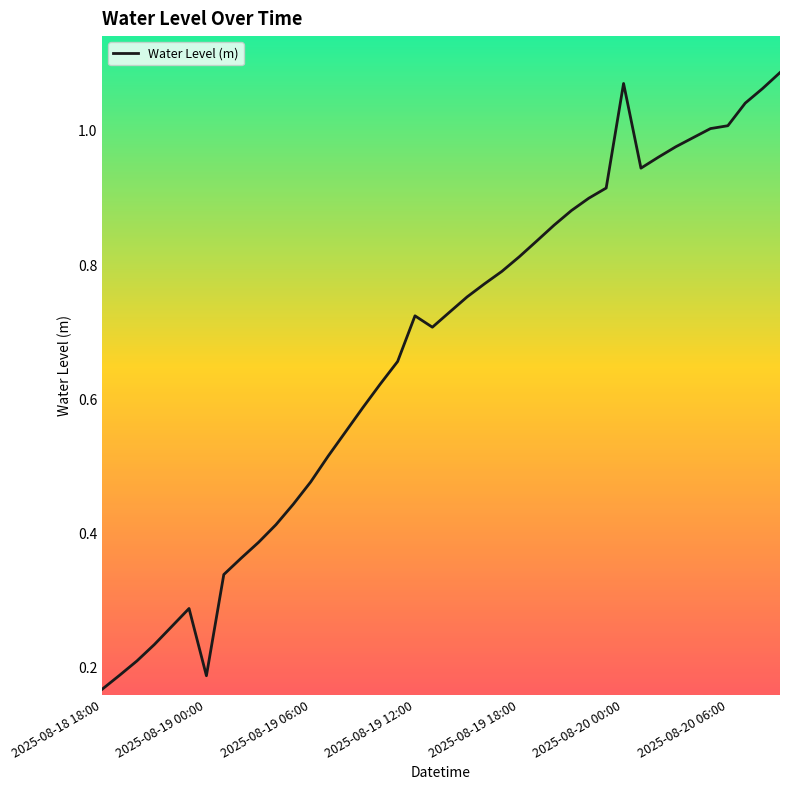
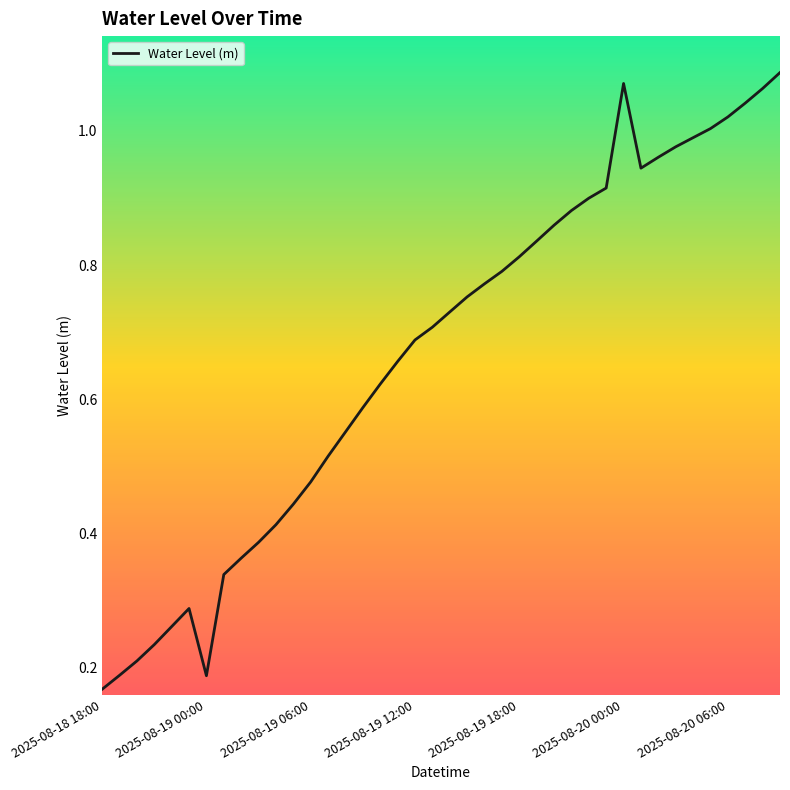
2025-08-19 12:00: 0.72 -> 0.69
2025-08-20 06:00: 1.01 -> 1.02
